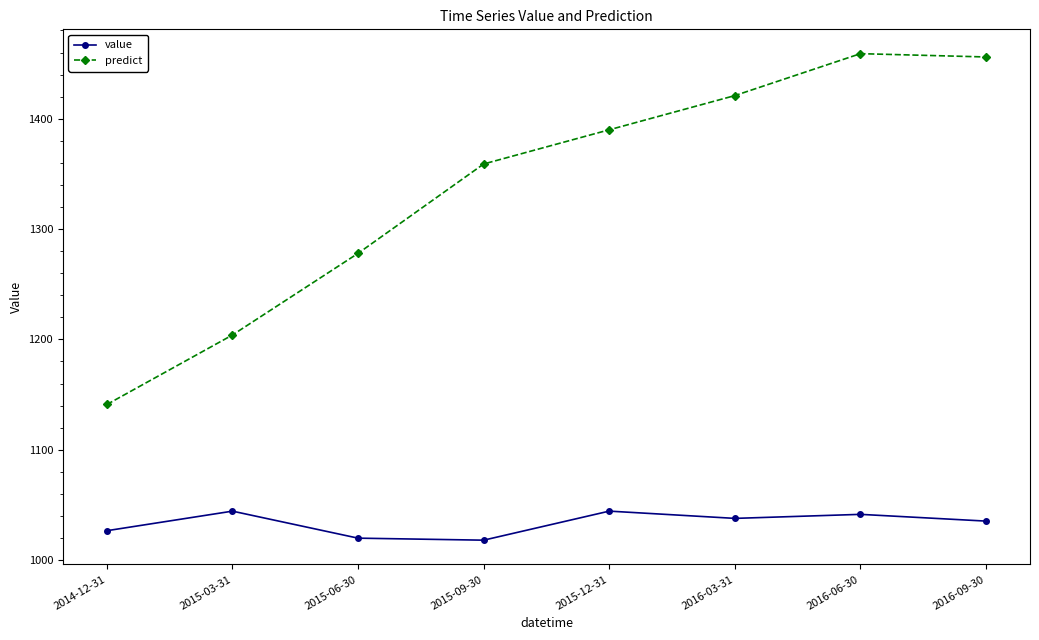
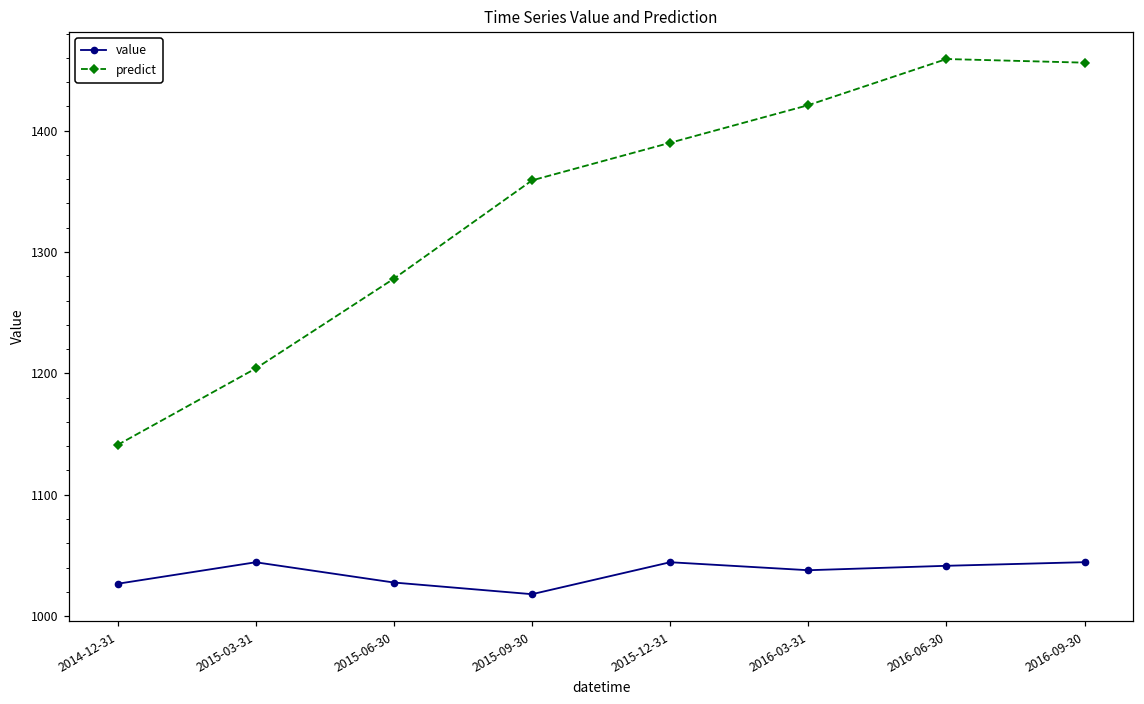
value, 2015-06-30: 1020 -> 1028
value, 2016-09-30: 1035 -> 1044
